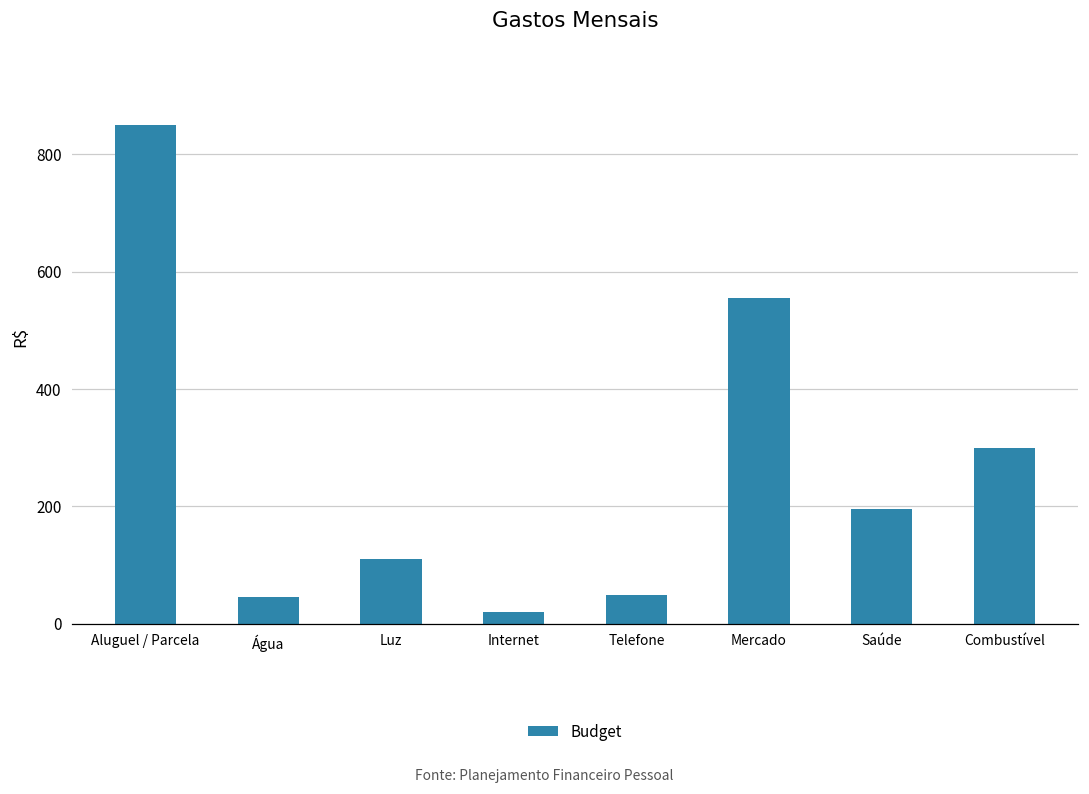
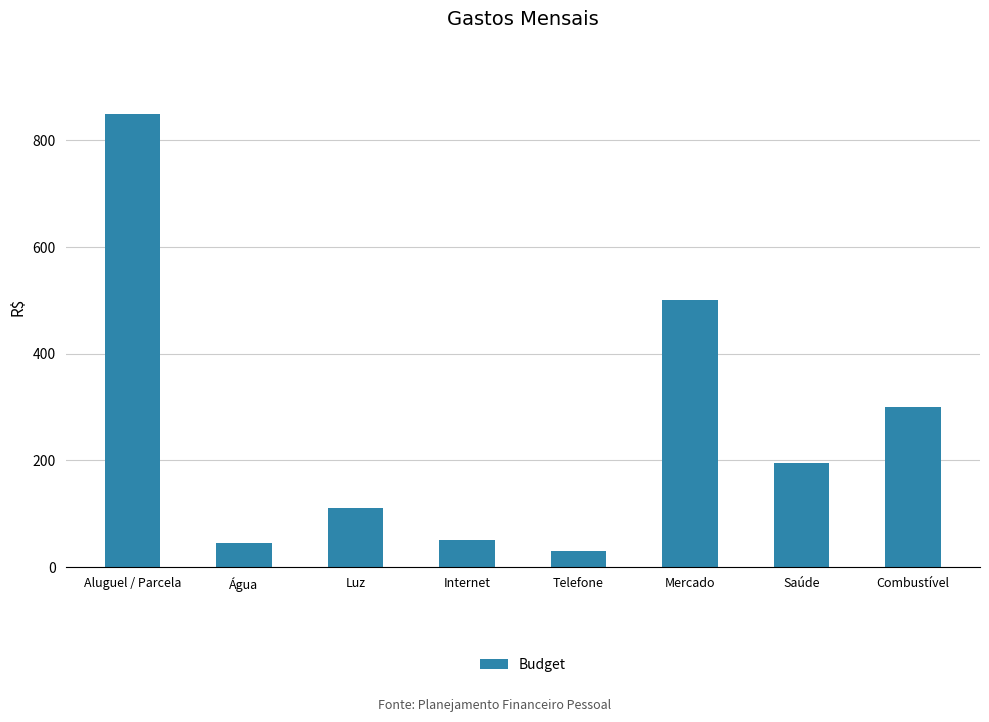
Internet: 20 -> 50
Telefone: 50 -> 30
Mercado: 560 -> 500
